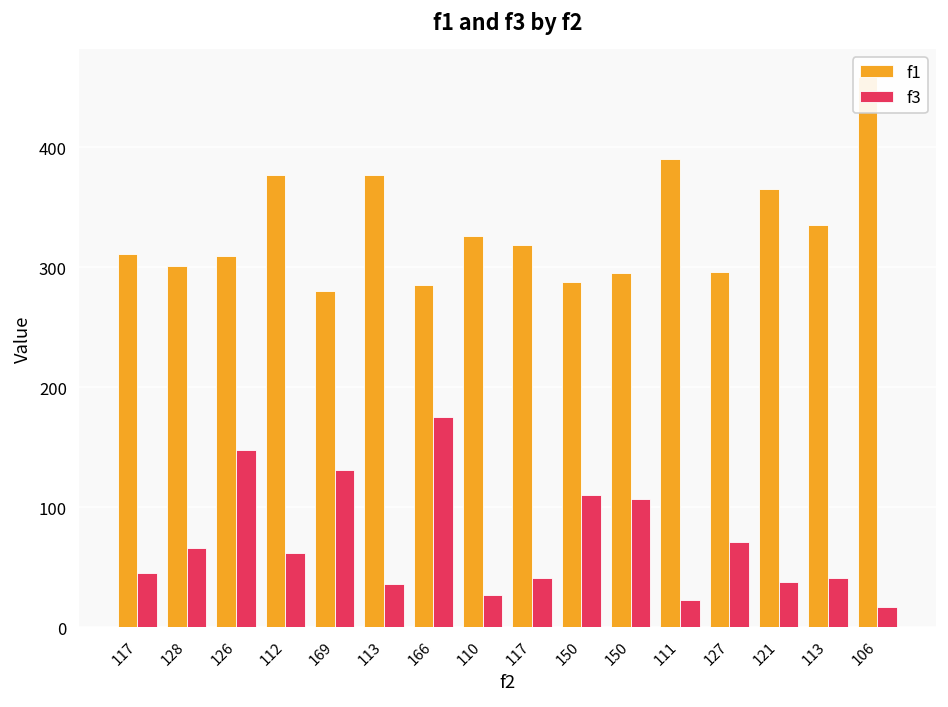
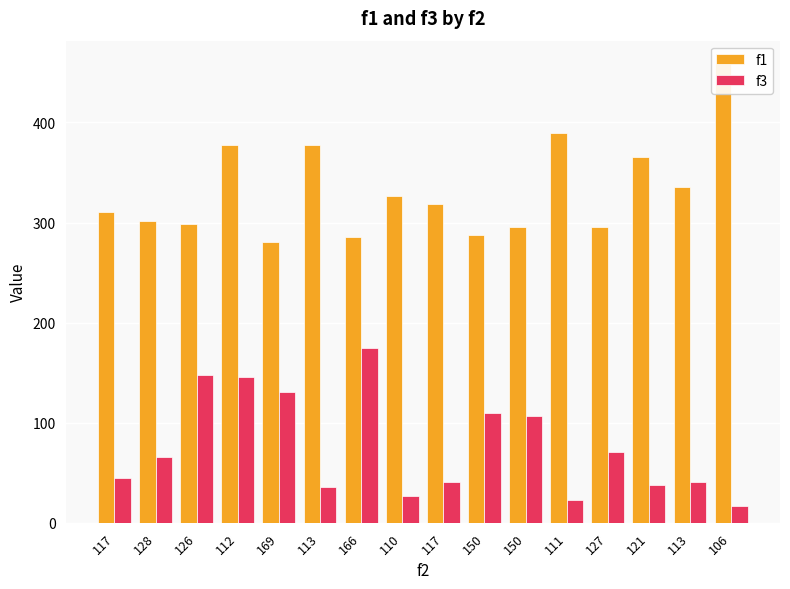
f1, 126: 309 -> 298
f3, 112: 62 -> 146
